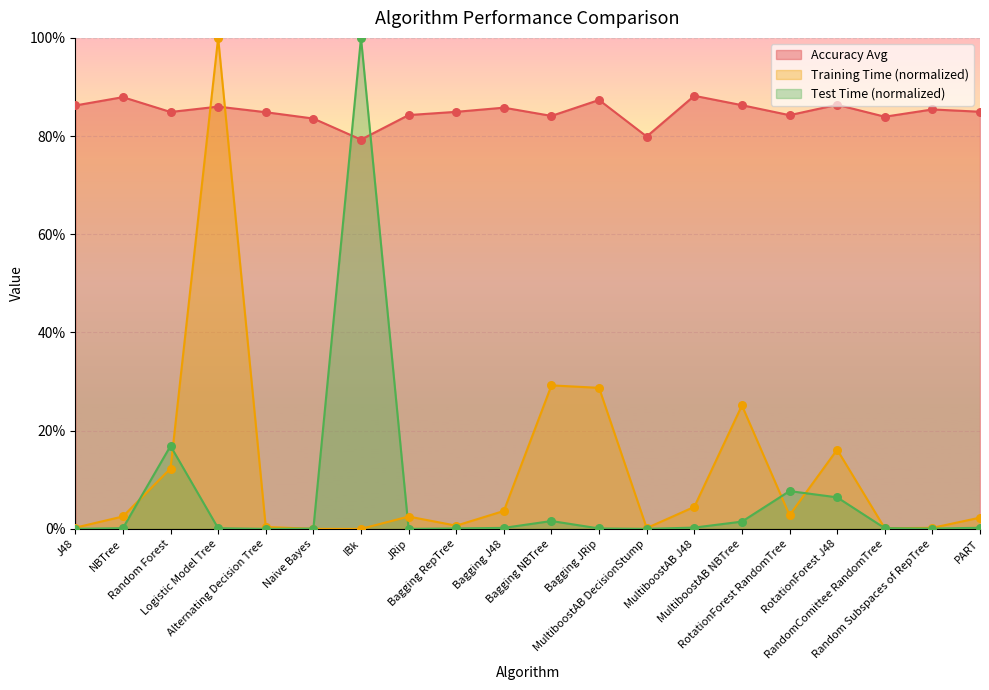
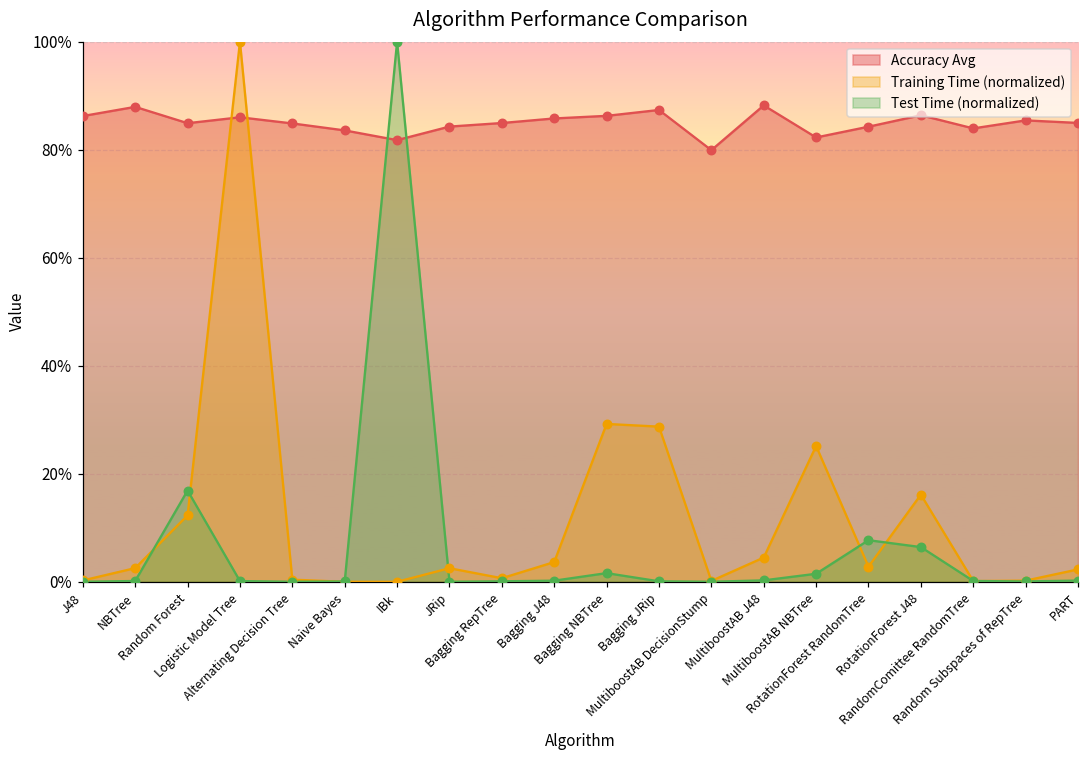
Accuracy Avg, IBk: 79% -> 82%
Accuracy Avg, Bagging NBTree: 84% -> 86%
Accuracy Avg, MultiboostAB NBTree: 86% -> 82%
